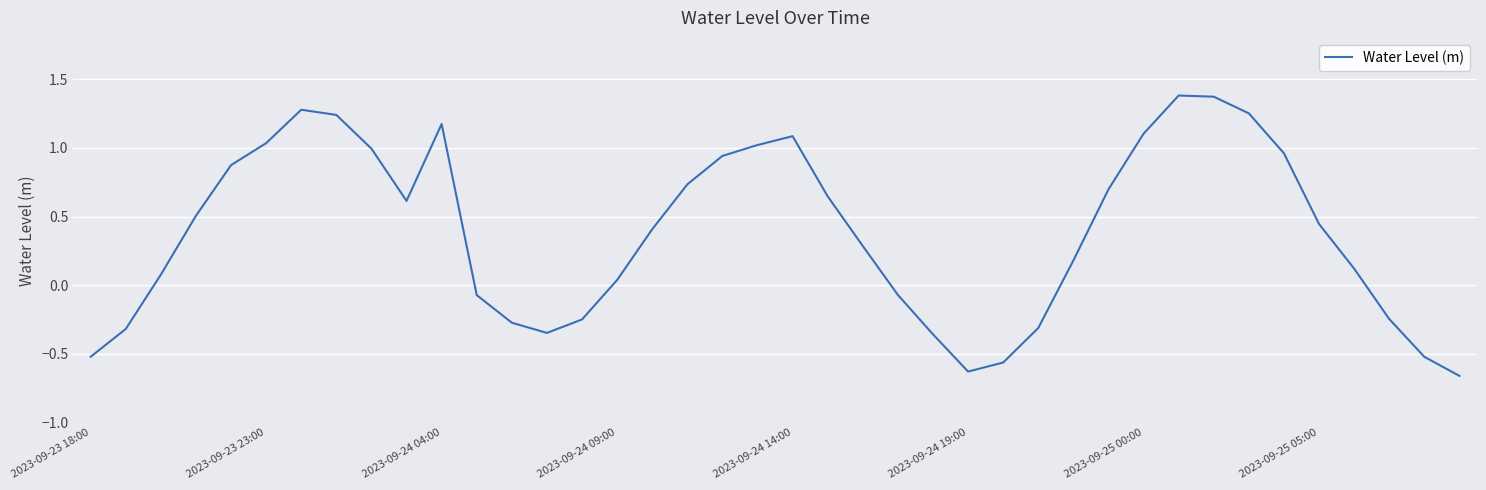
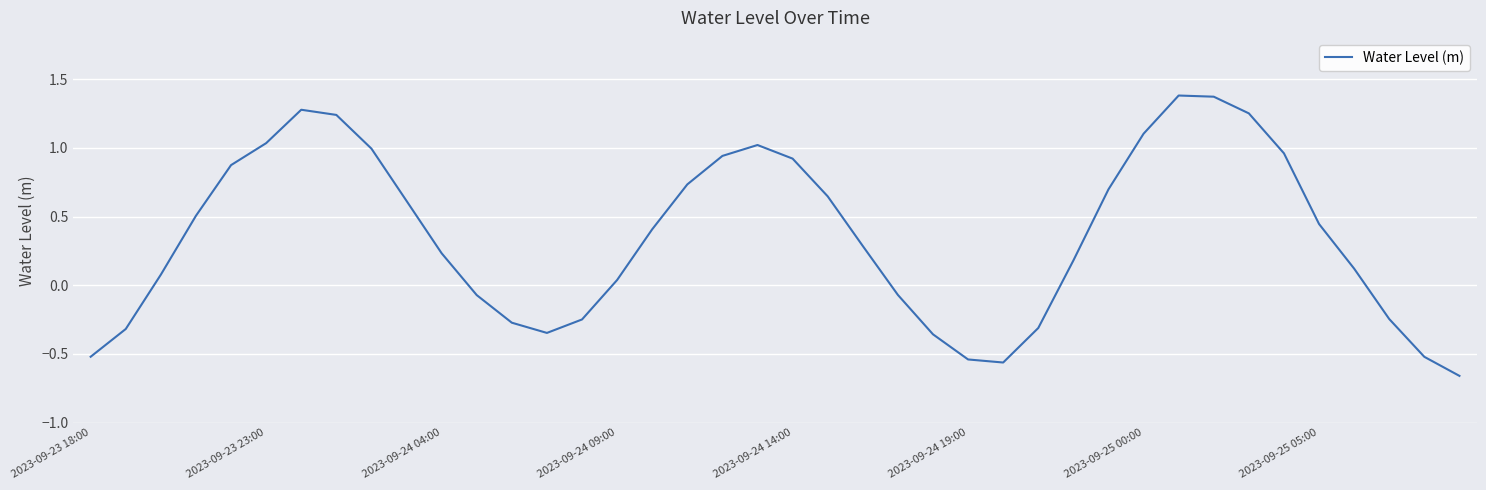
2023-09-24 04:00: 1.17 -> 0.23
2023-09-24 14:00: 1.08 -> 0.92
2023-09-24 19:00: -0.63 -> -0.54
